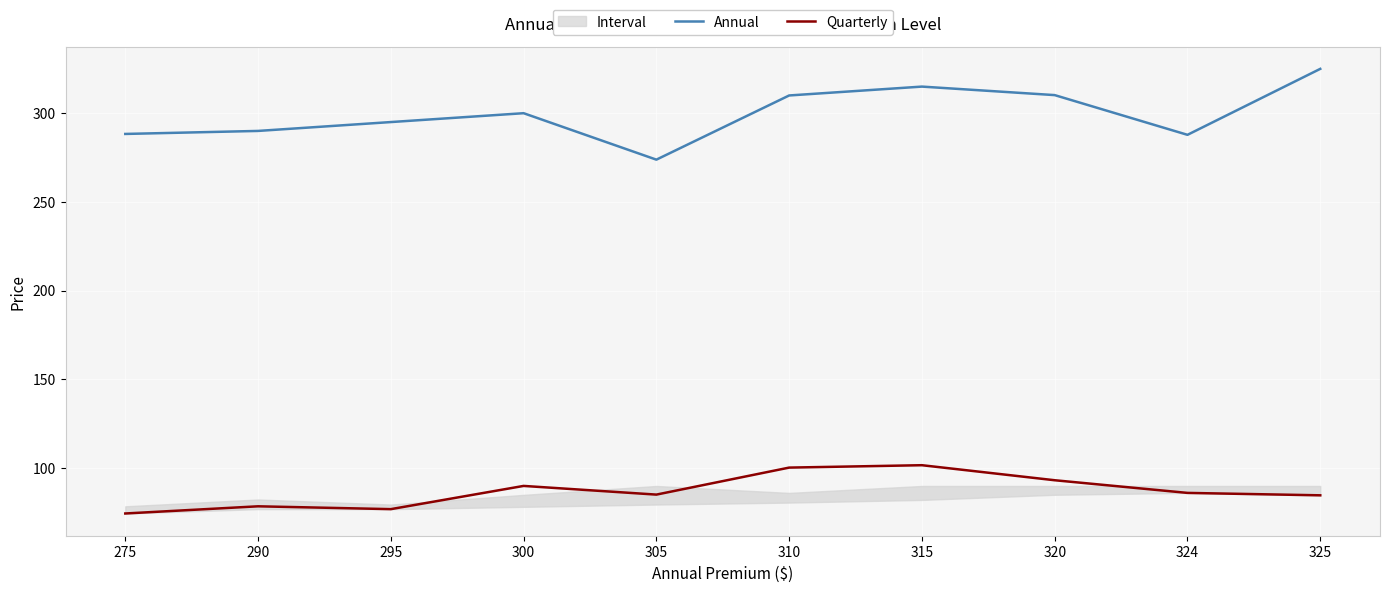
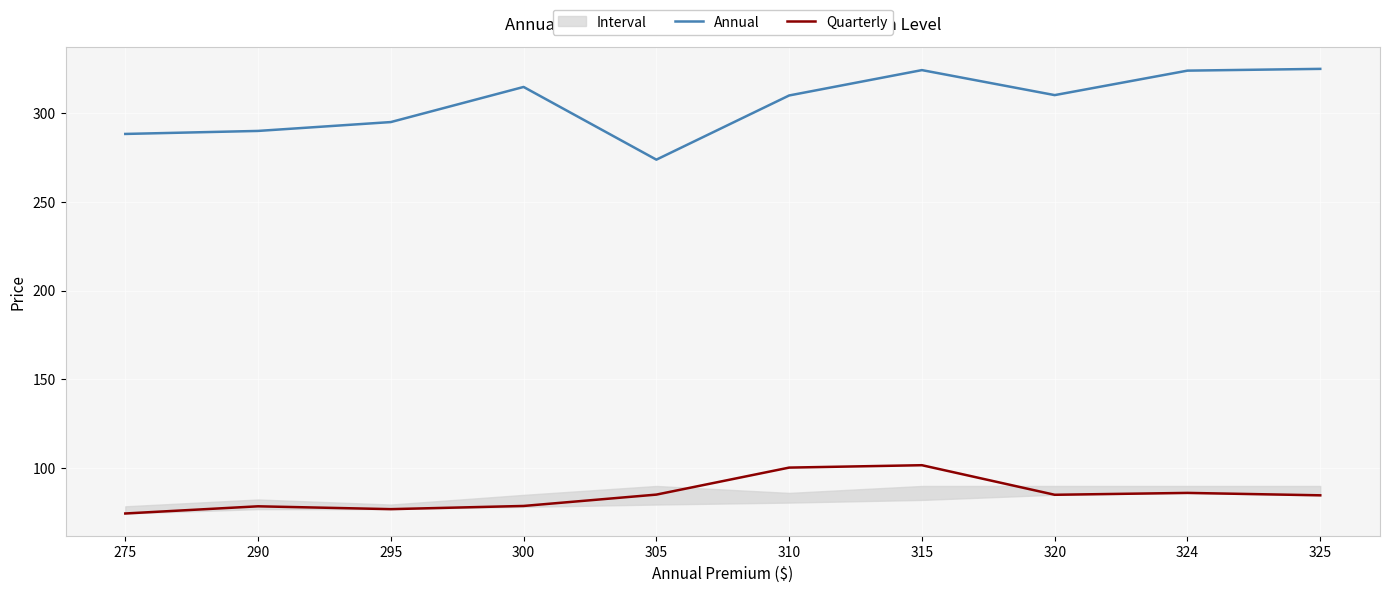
Annual, 300: 300 -> 315
Quarterly, 300: 90 -> 79
Annual, 315: 315 -> 324
Quarterly, 320: 93 -> 85
Annual, 324: 288 -> 324
